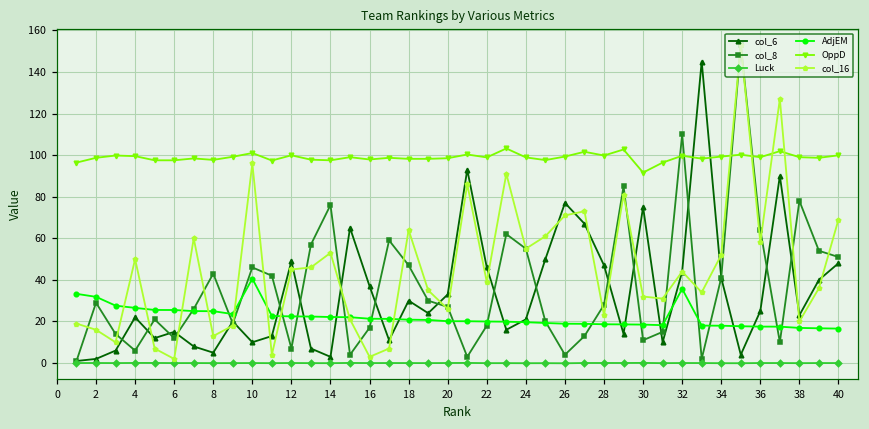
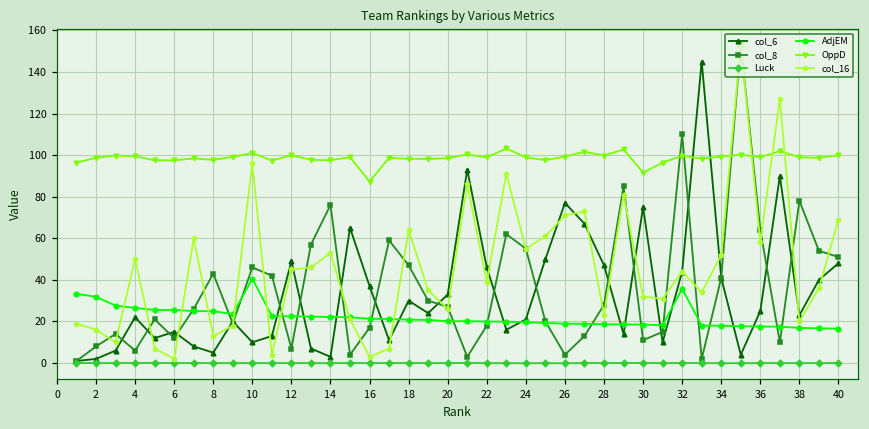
col_8, 2: 29 -> 8
OppD, 16: 98 -> 87
